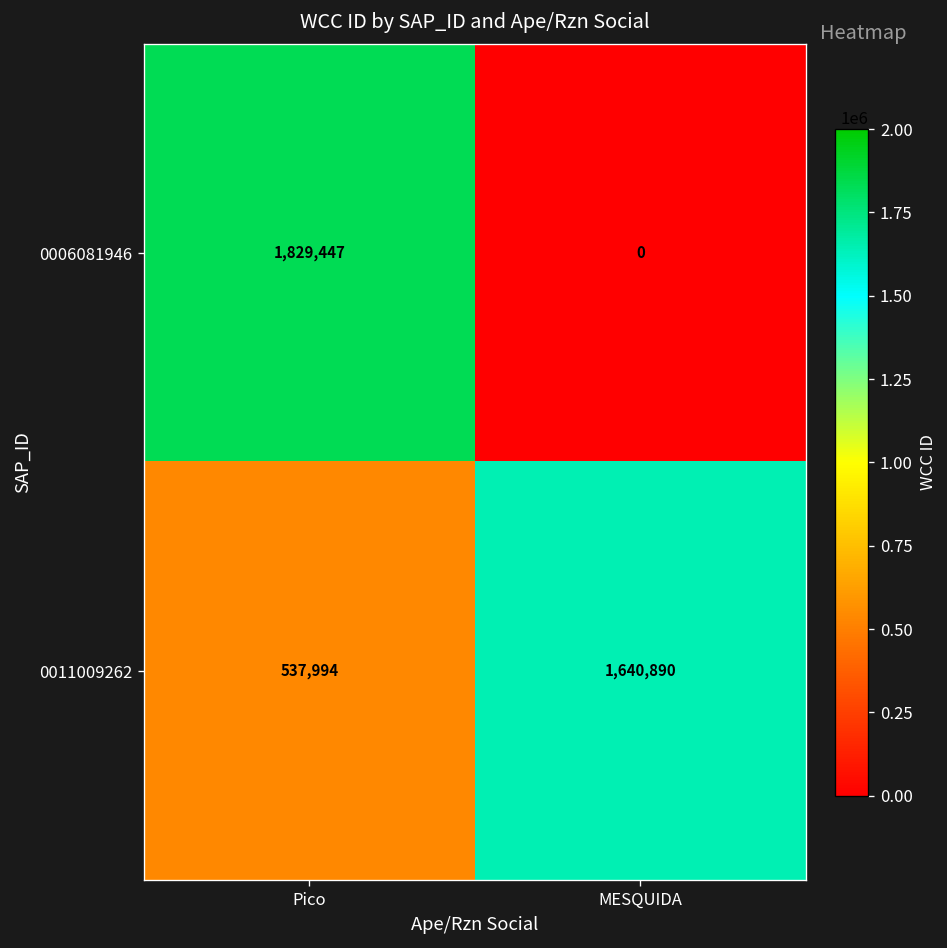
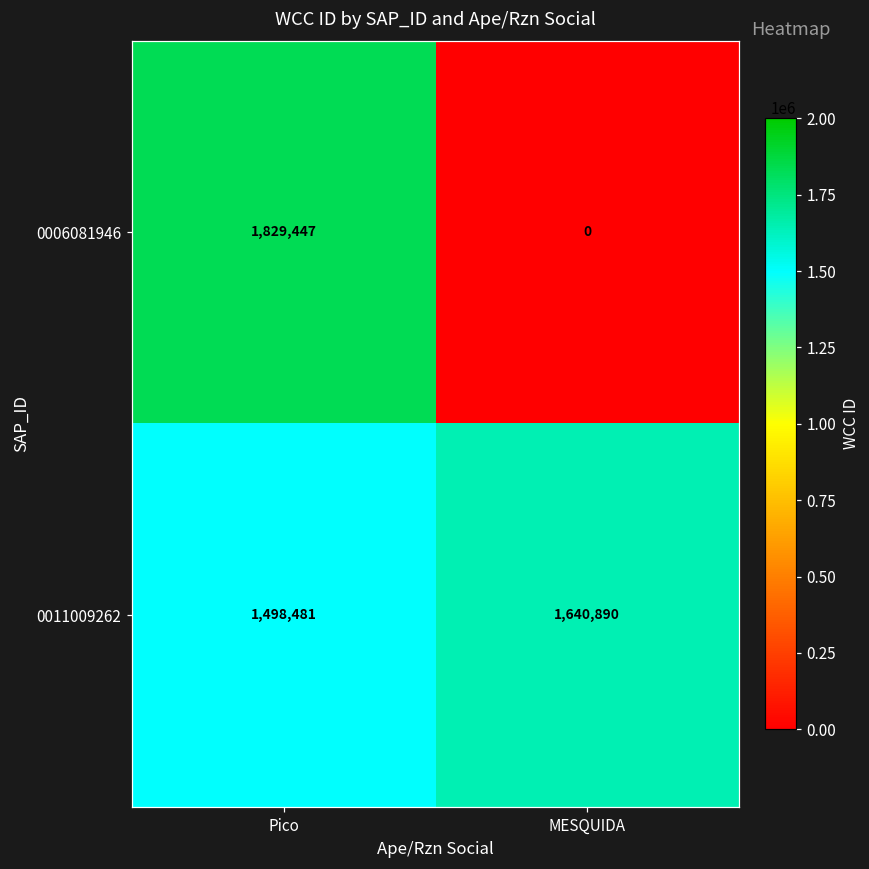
0011009262, Pico: 537,994 -> 1,498,481
